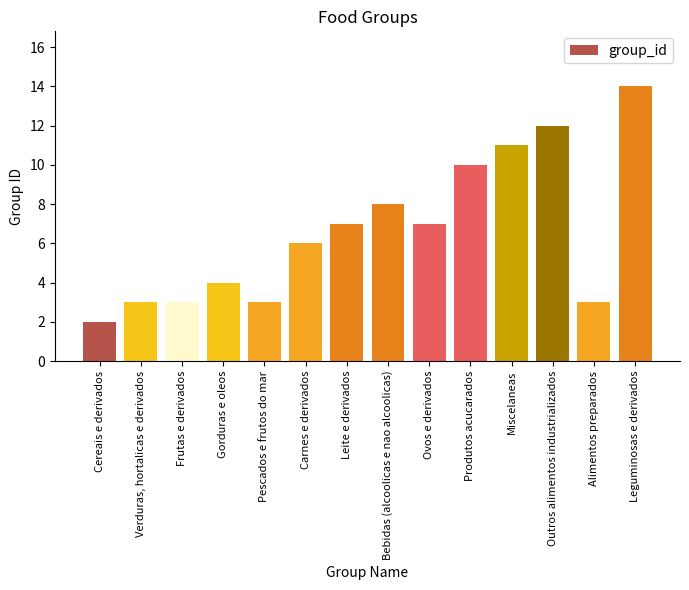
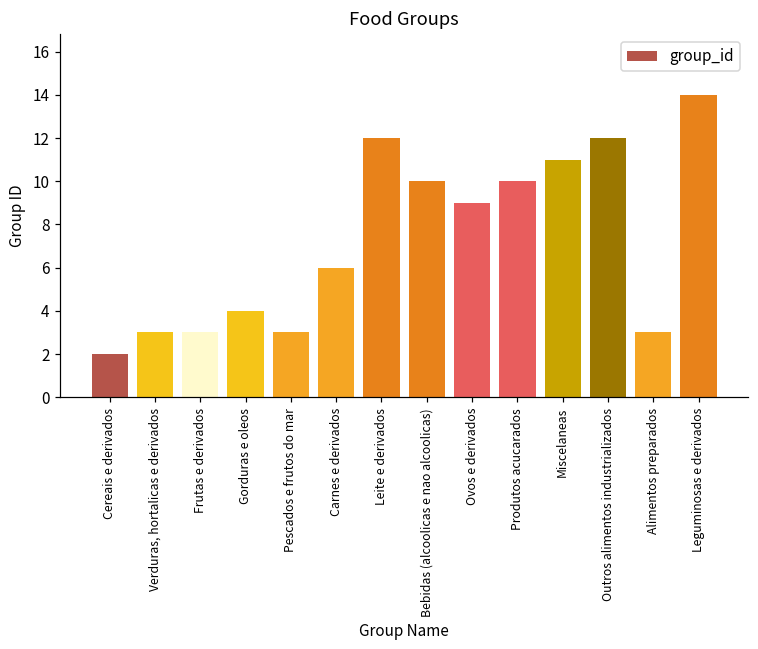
Leite e derivados: 7 -> 12
Bebidas (alcoolicas e nao alcoolicas): 8 -> 10
Ovos e derivados: 7 -> 9
